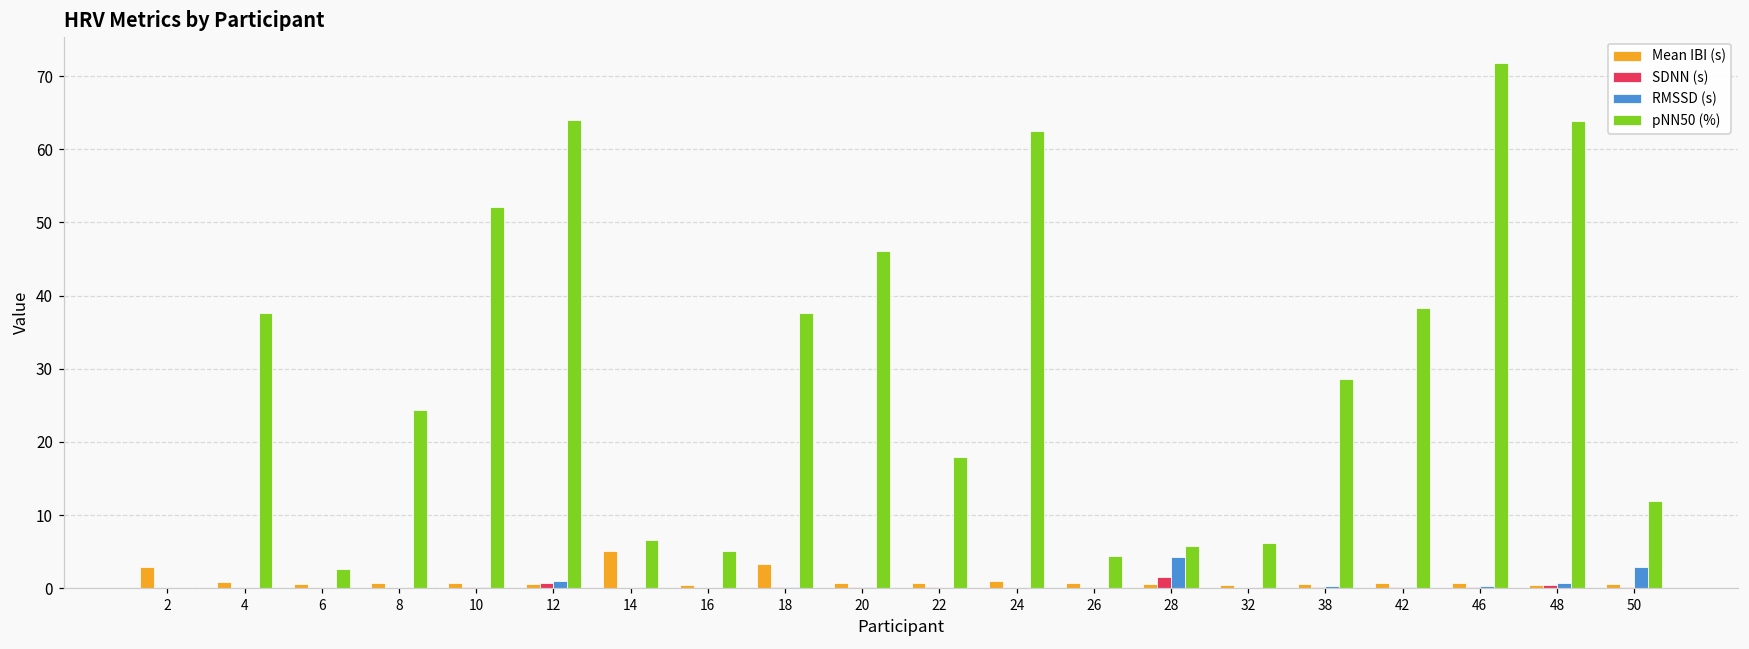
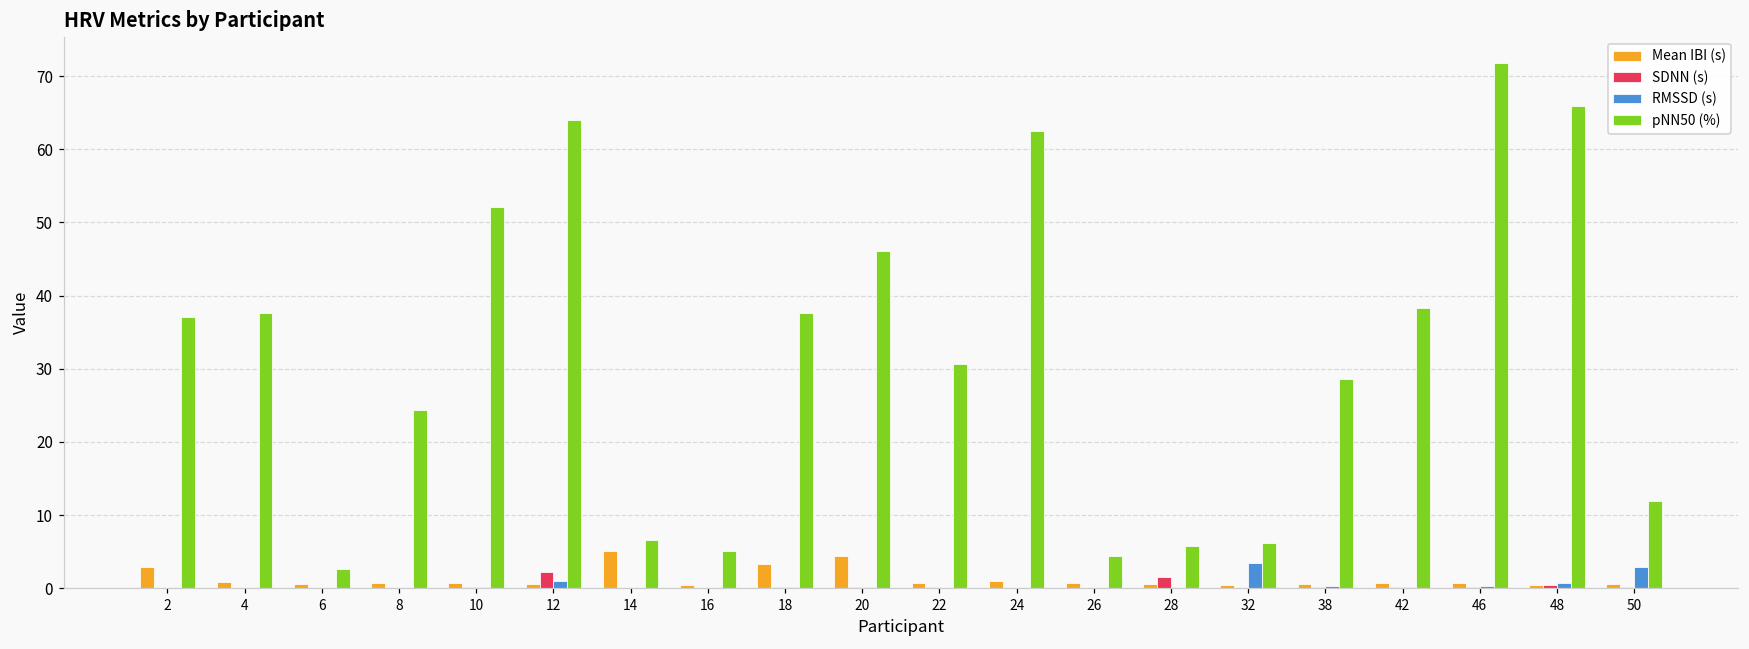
pNN50 (%), 2: 0 -> 37
SDNN (s), 12: 1 -> 2
Mean IBI (s), 20: 1 -> 4
pNN50 (%), 22: 18 -> 31
RMSSD (s), 28: 4 -> 0
RMSSD (s), 32: 0 -> 3
pNN50 (%), 48: 64 -> 66
